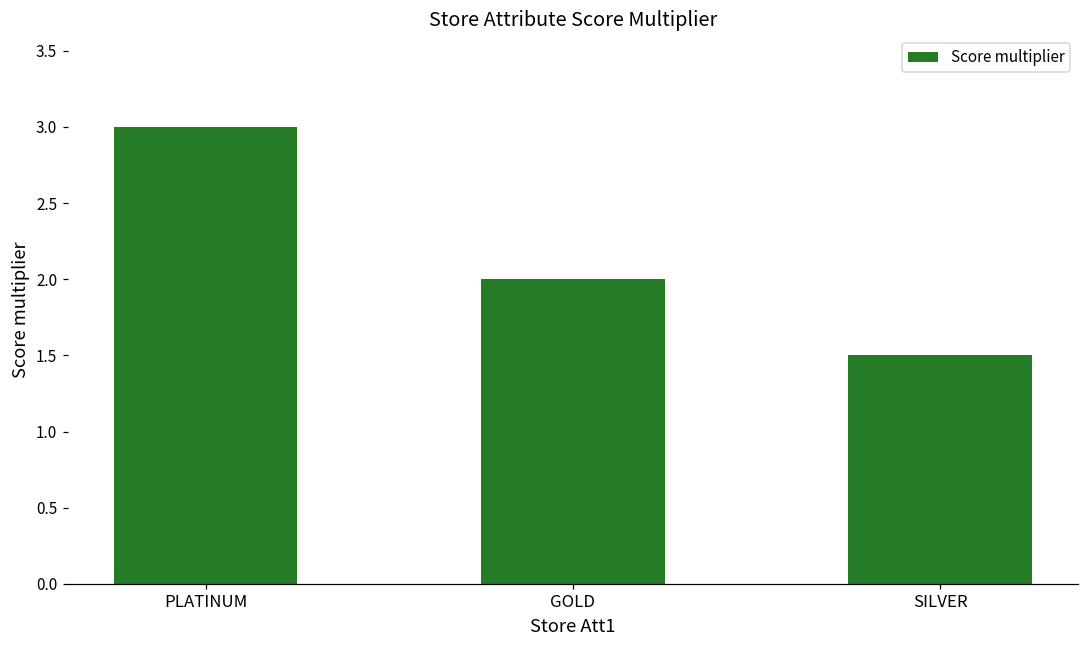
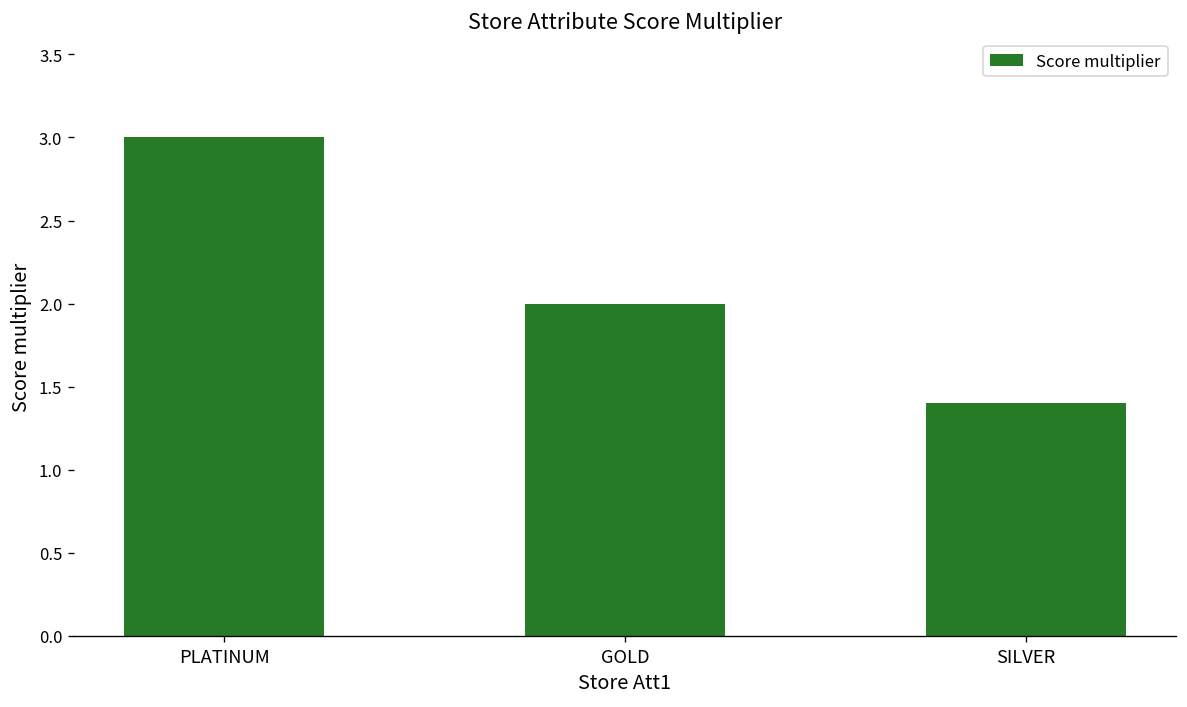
SILVER: 1.5 -> 1.4
